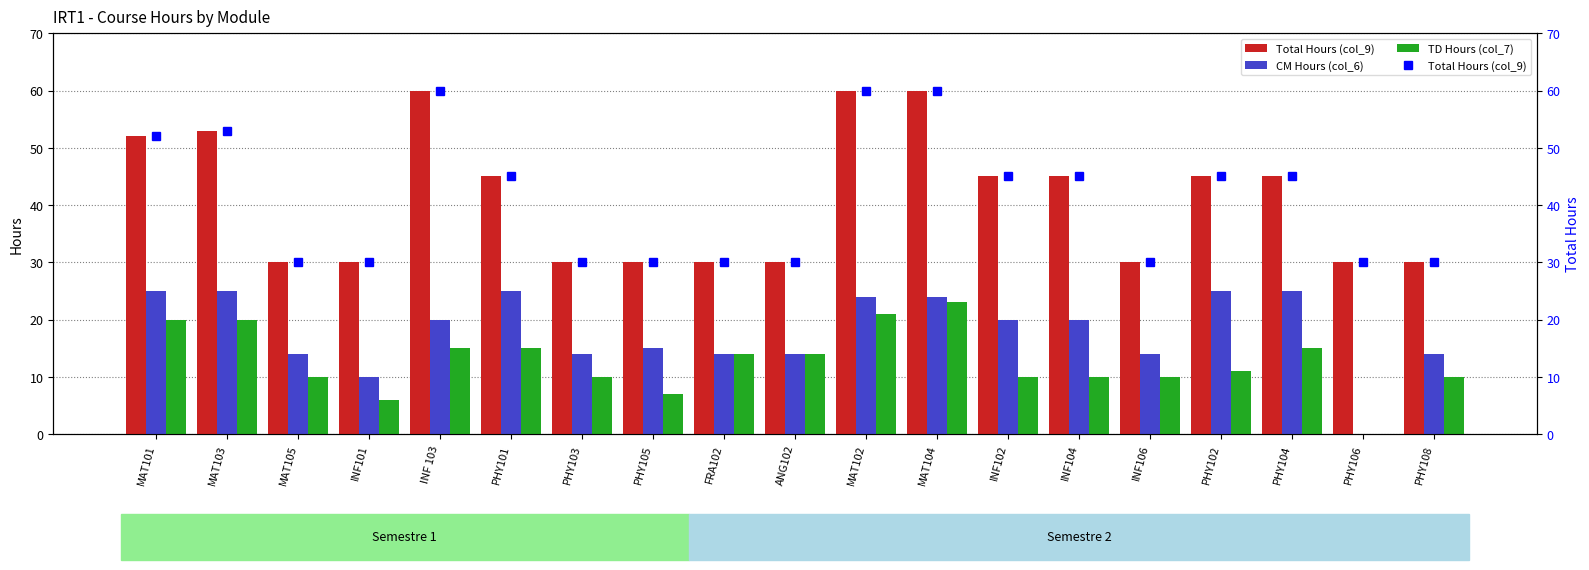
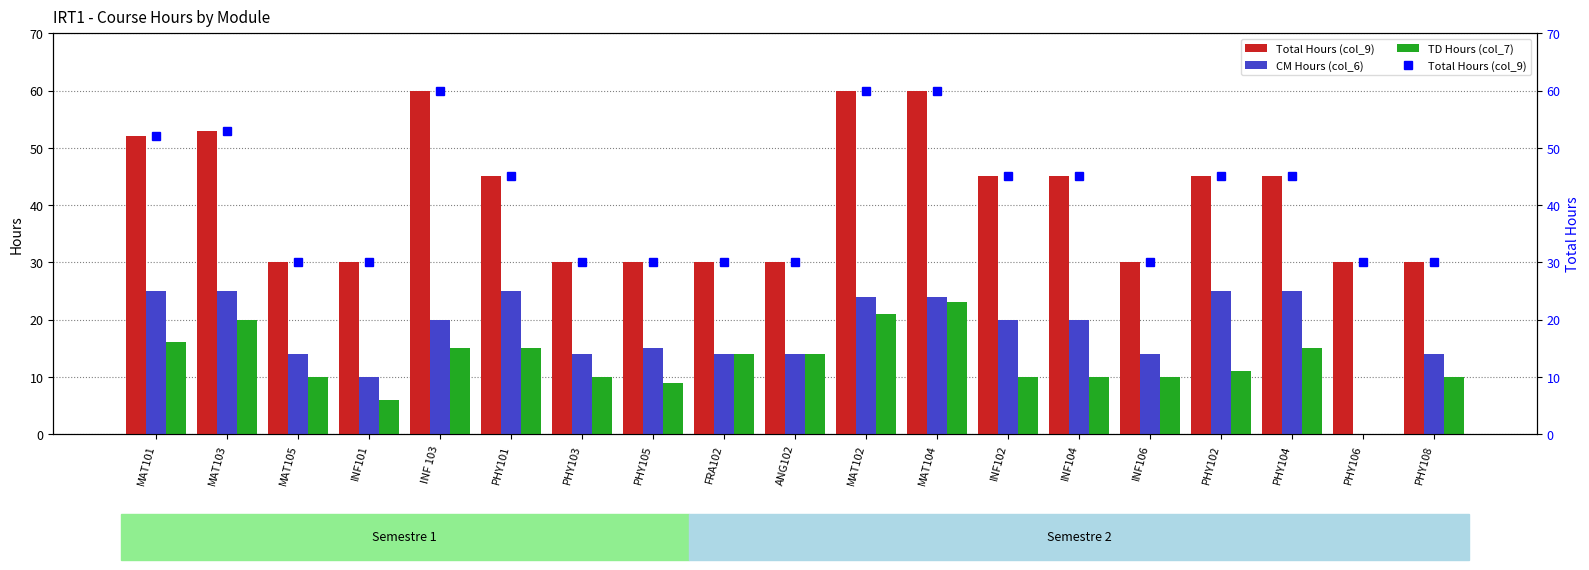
TD Hours (col_7), MAT101: 20 -> 16
TD Hours (col_7), PHY105: 7 -> 9
